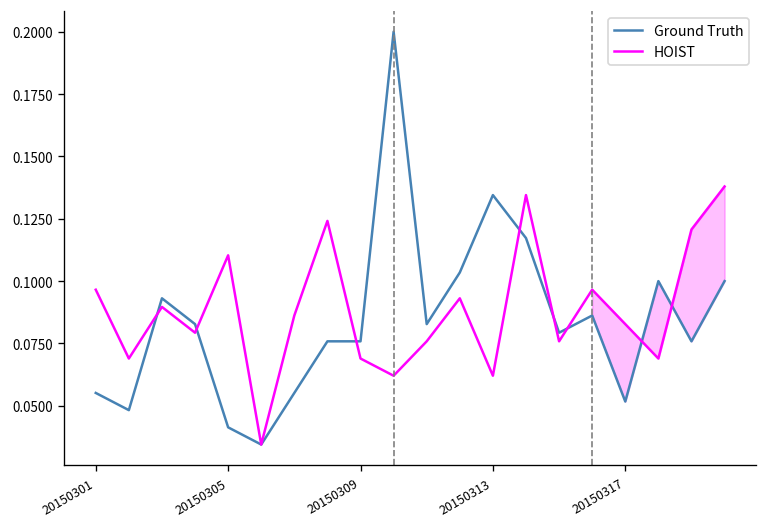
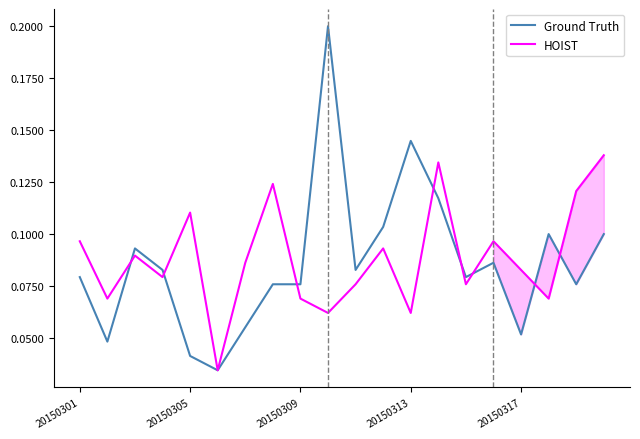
Ground Truth, 20150301: 0.055 -> 0.079
Ground Truth, 20150313: 0.134 -> 0.145
